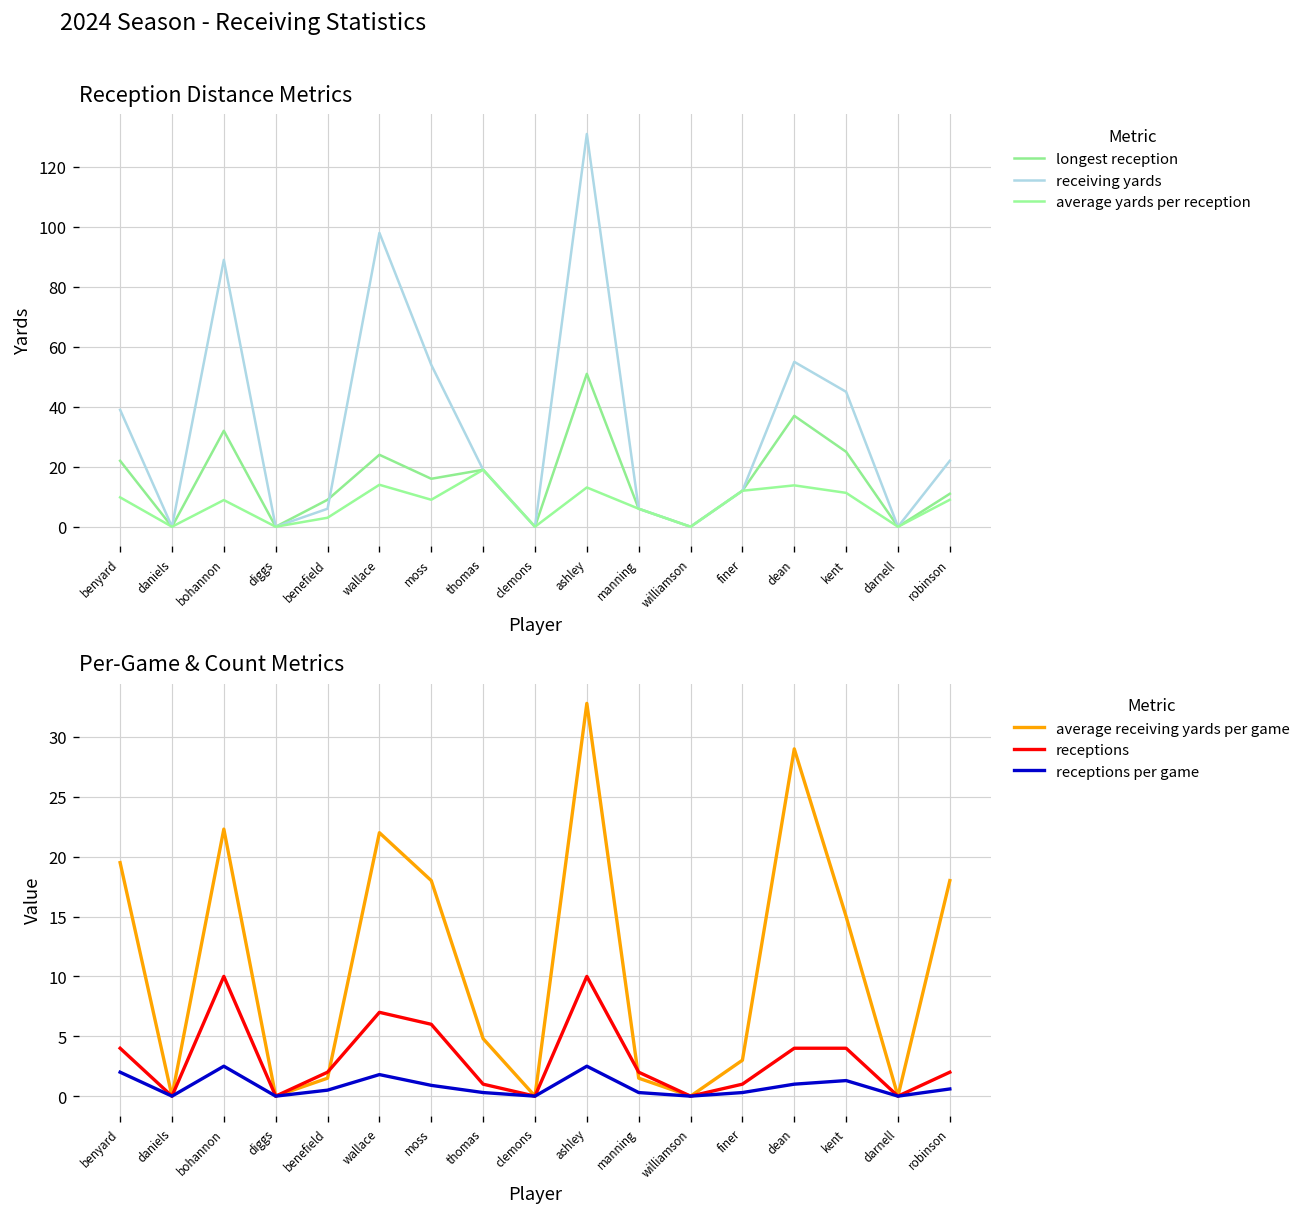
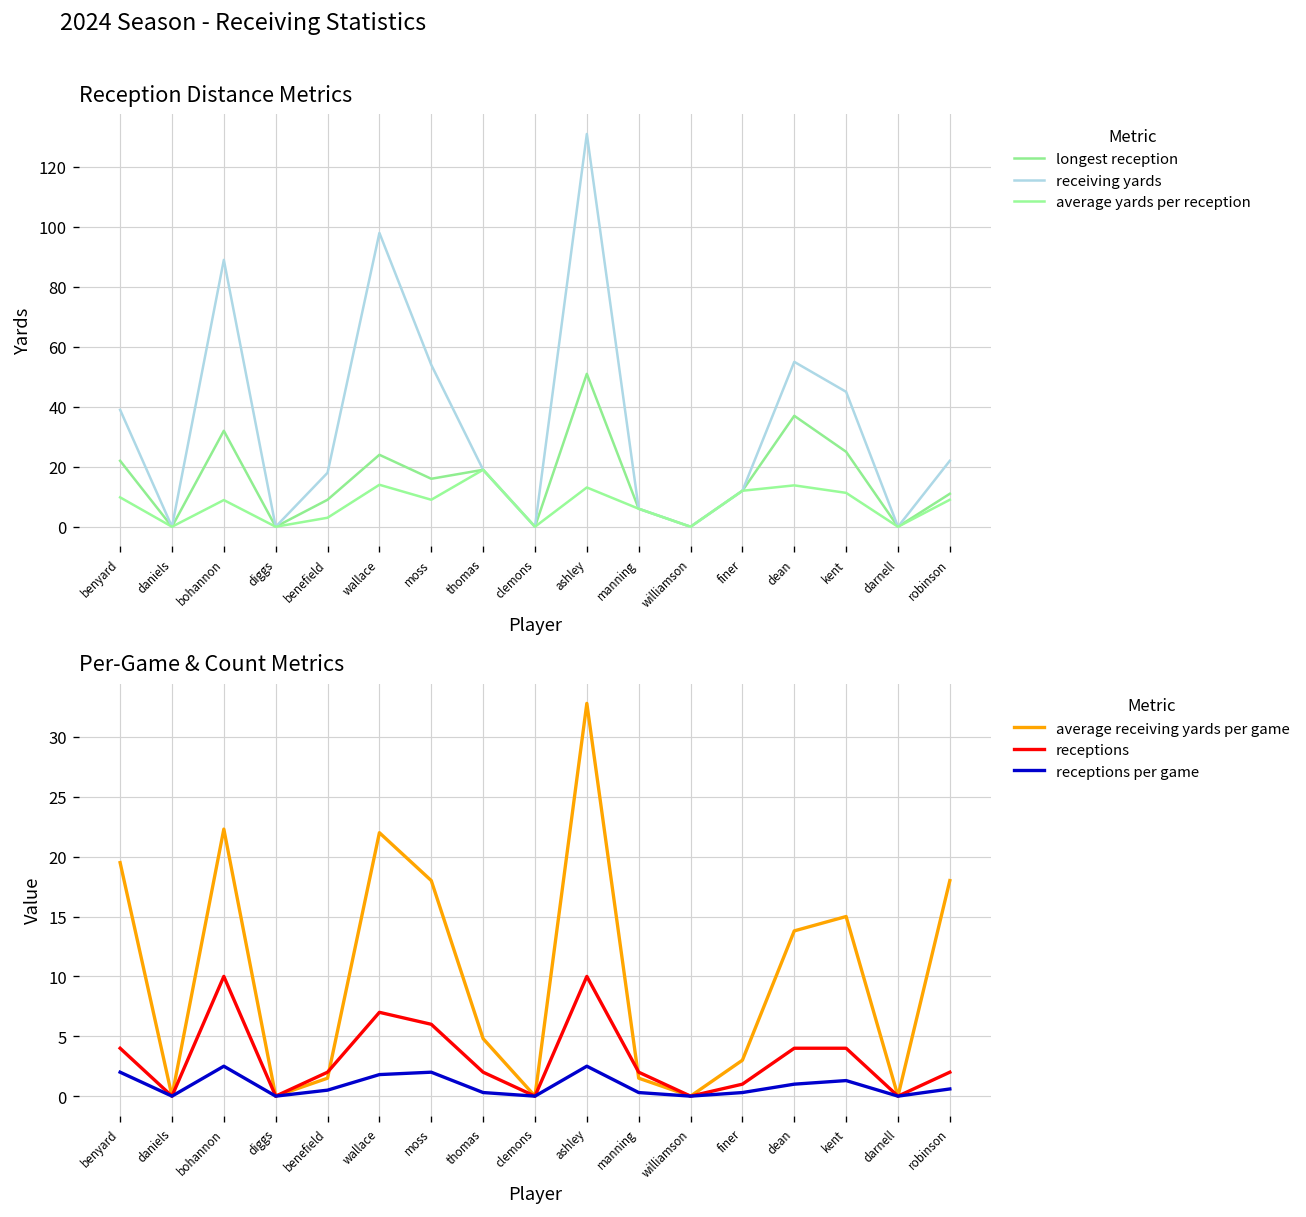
Reception Distance Metrics, receiving yards, benefield: 6 -> 18
Per-Game & Count Metrics, receptions per game, moss: 1 -> 2
Per-Game & Count Metrics, receptions, thomas: 1 -> 2
Per-Game & Count Metrics, average receiving yards per game, dean: 29 -> 14
